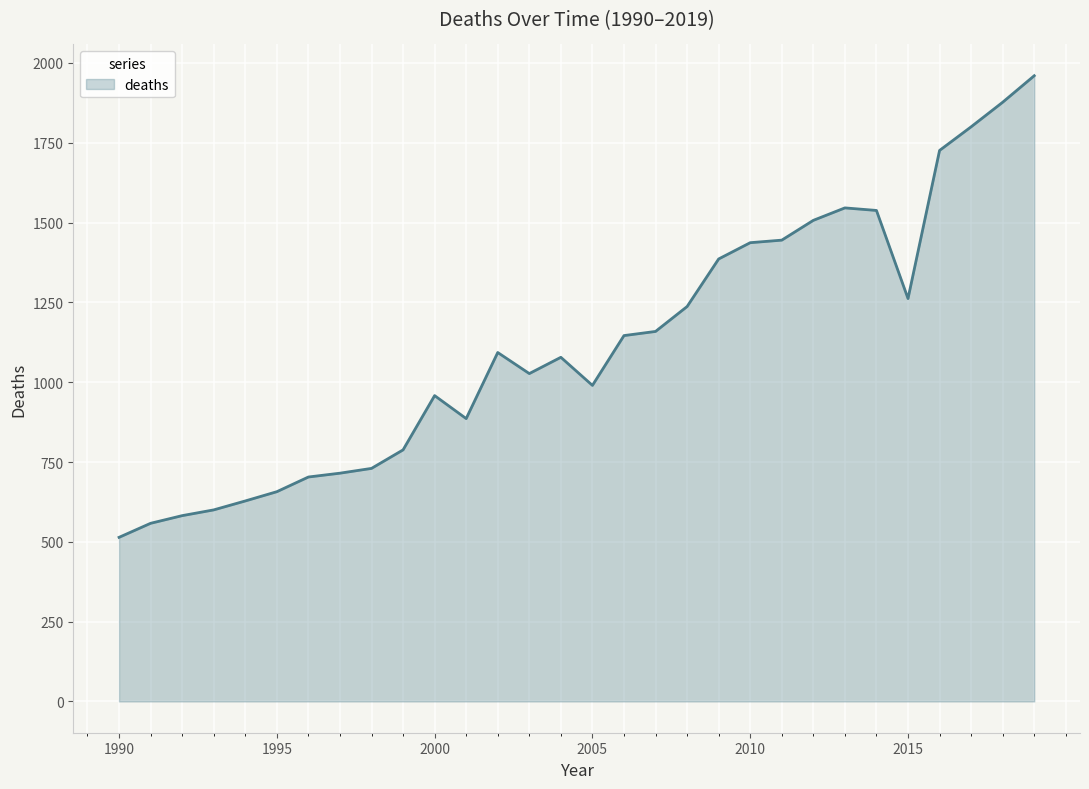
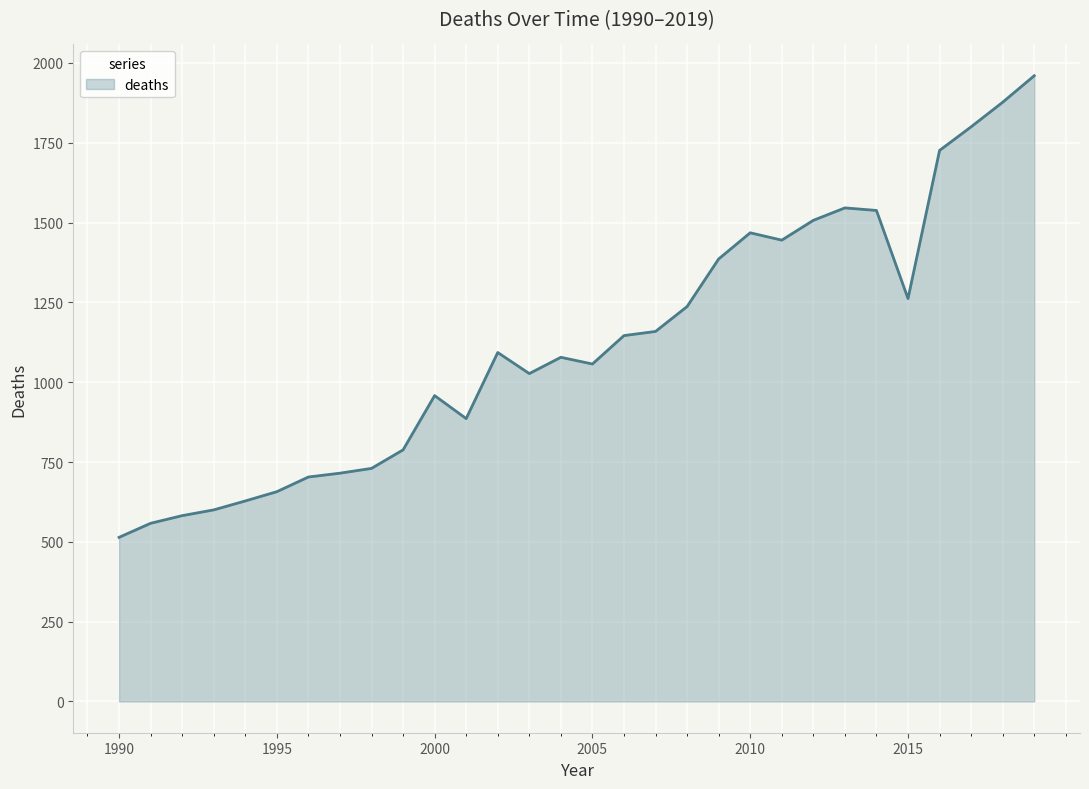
2005: 990 -> 1060
2010: 1440 -> 1470
